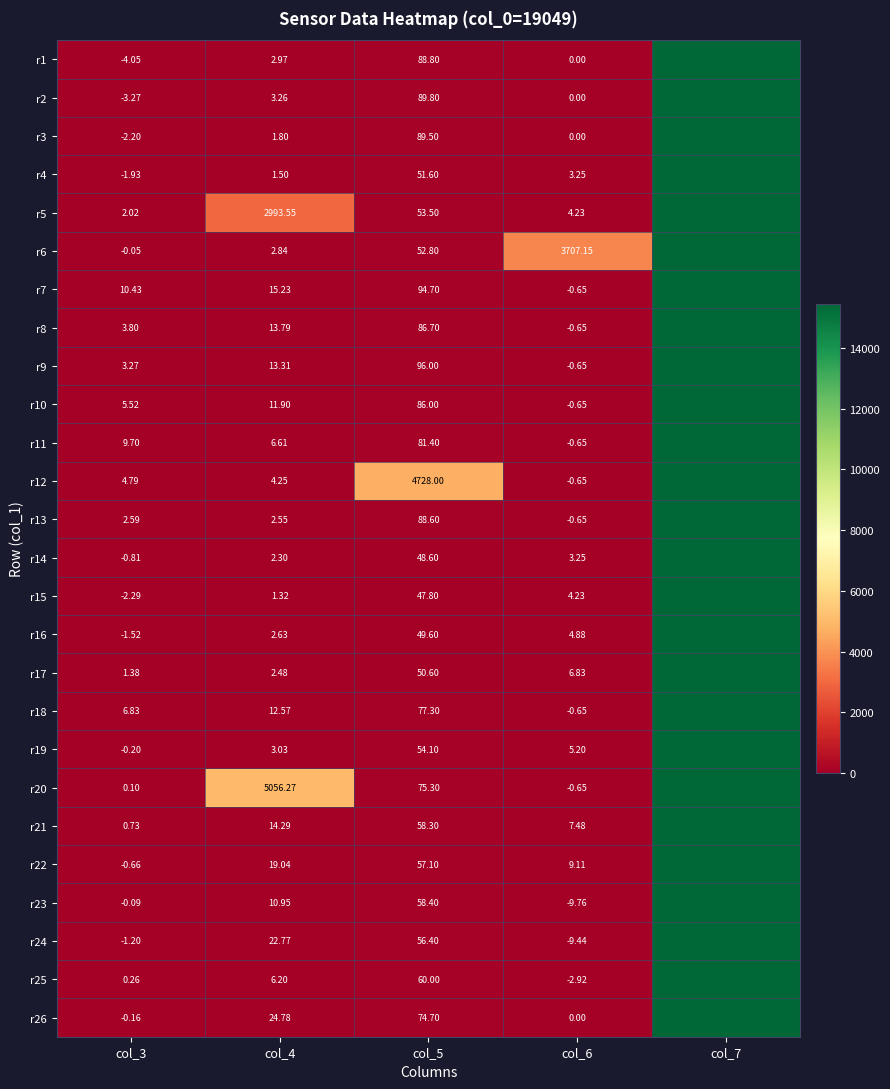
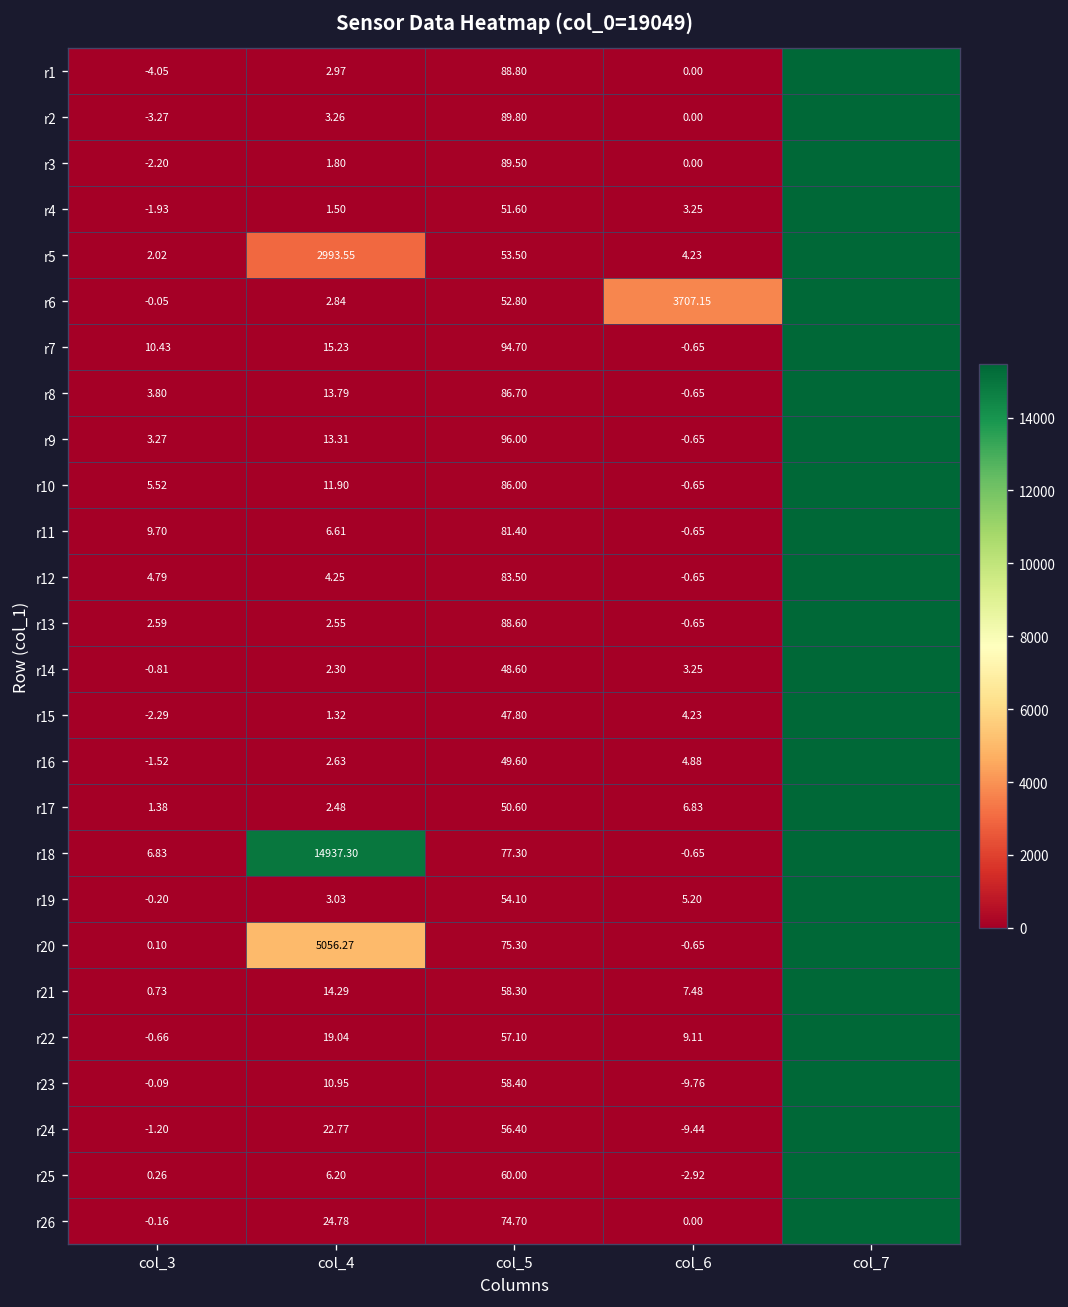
r12, col_5: 4728.00 -> 83.50
r18, col_4: 12.57 -> 14937.30
